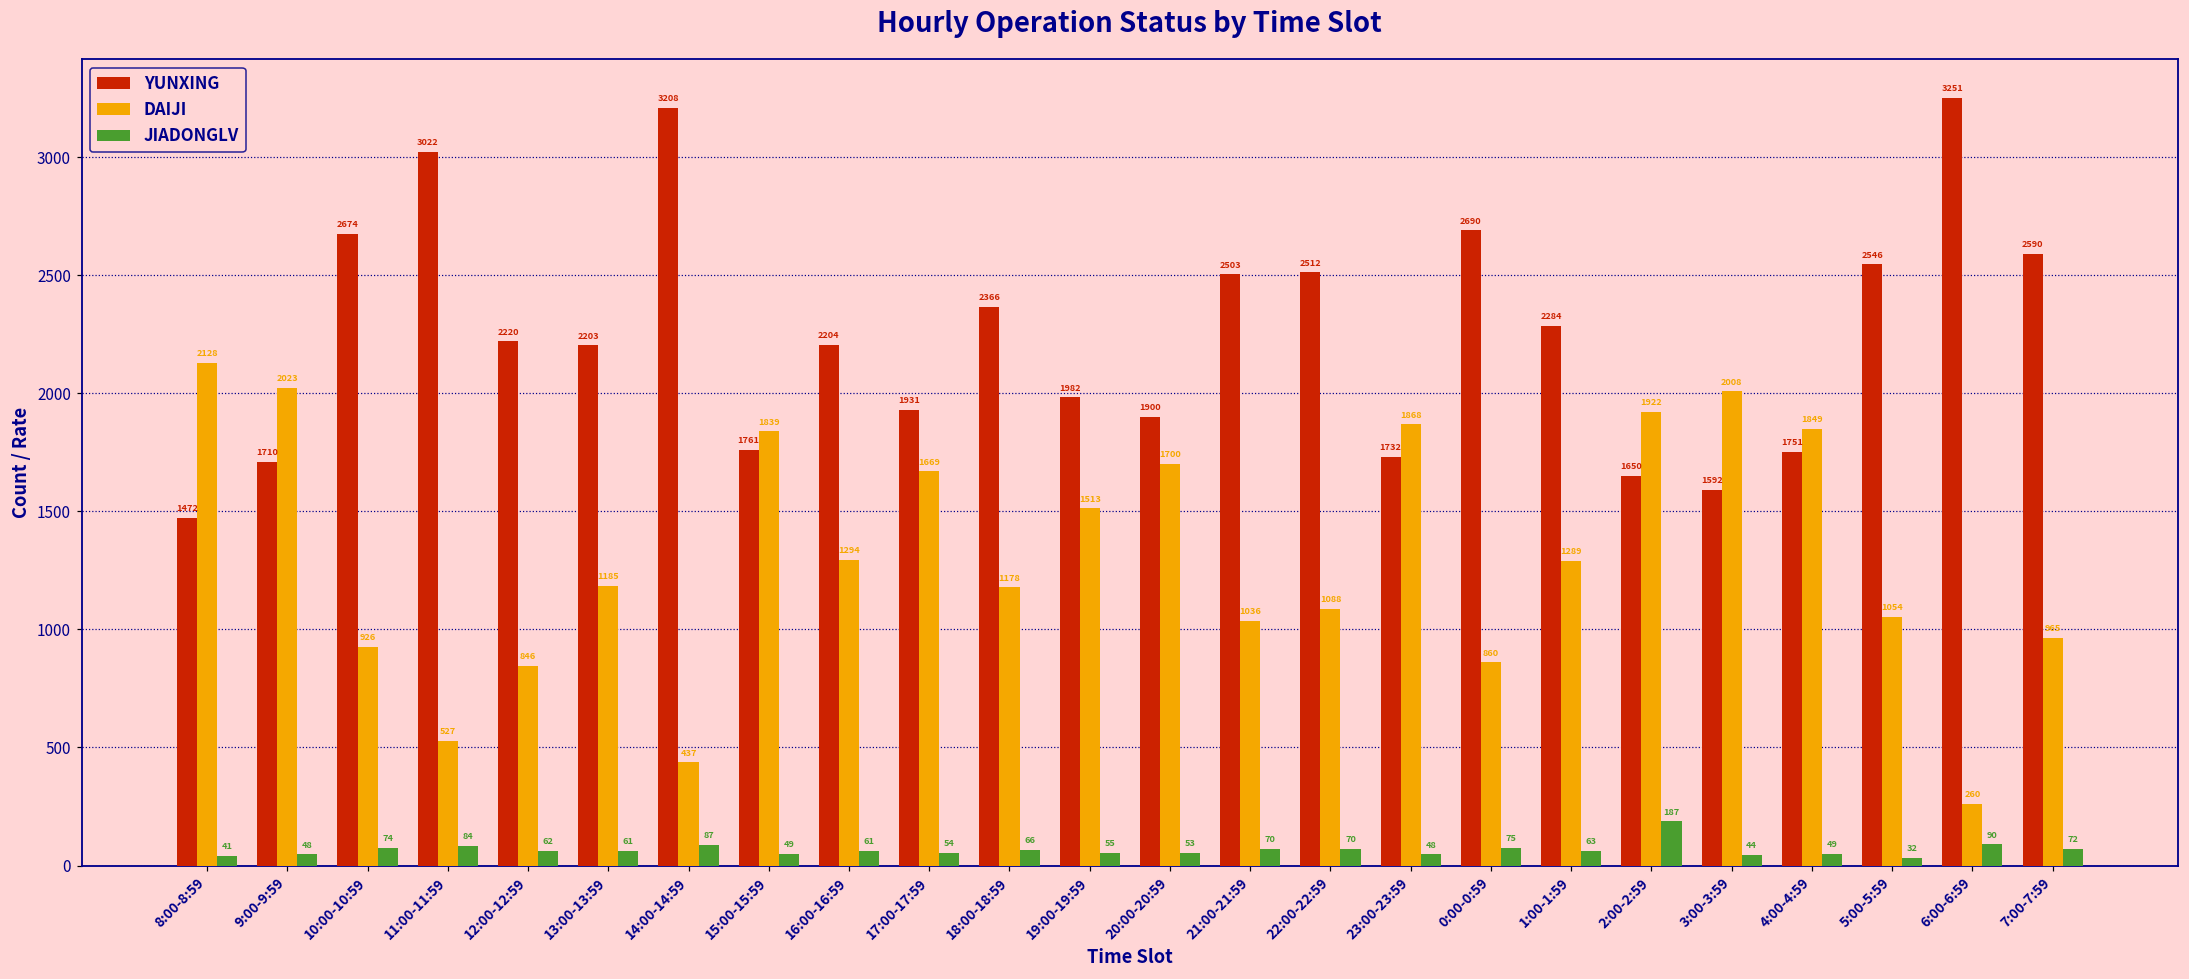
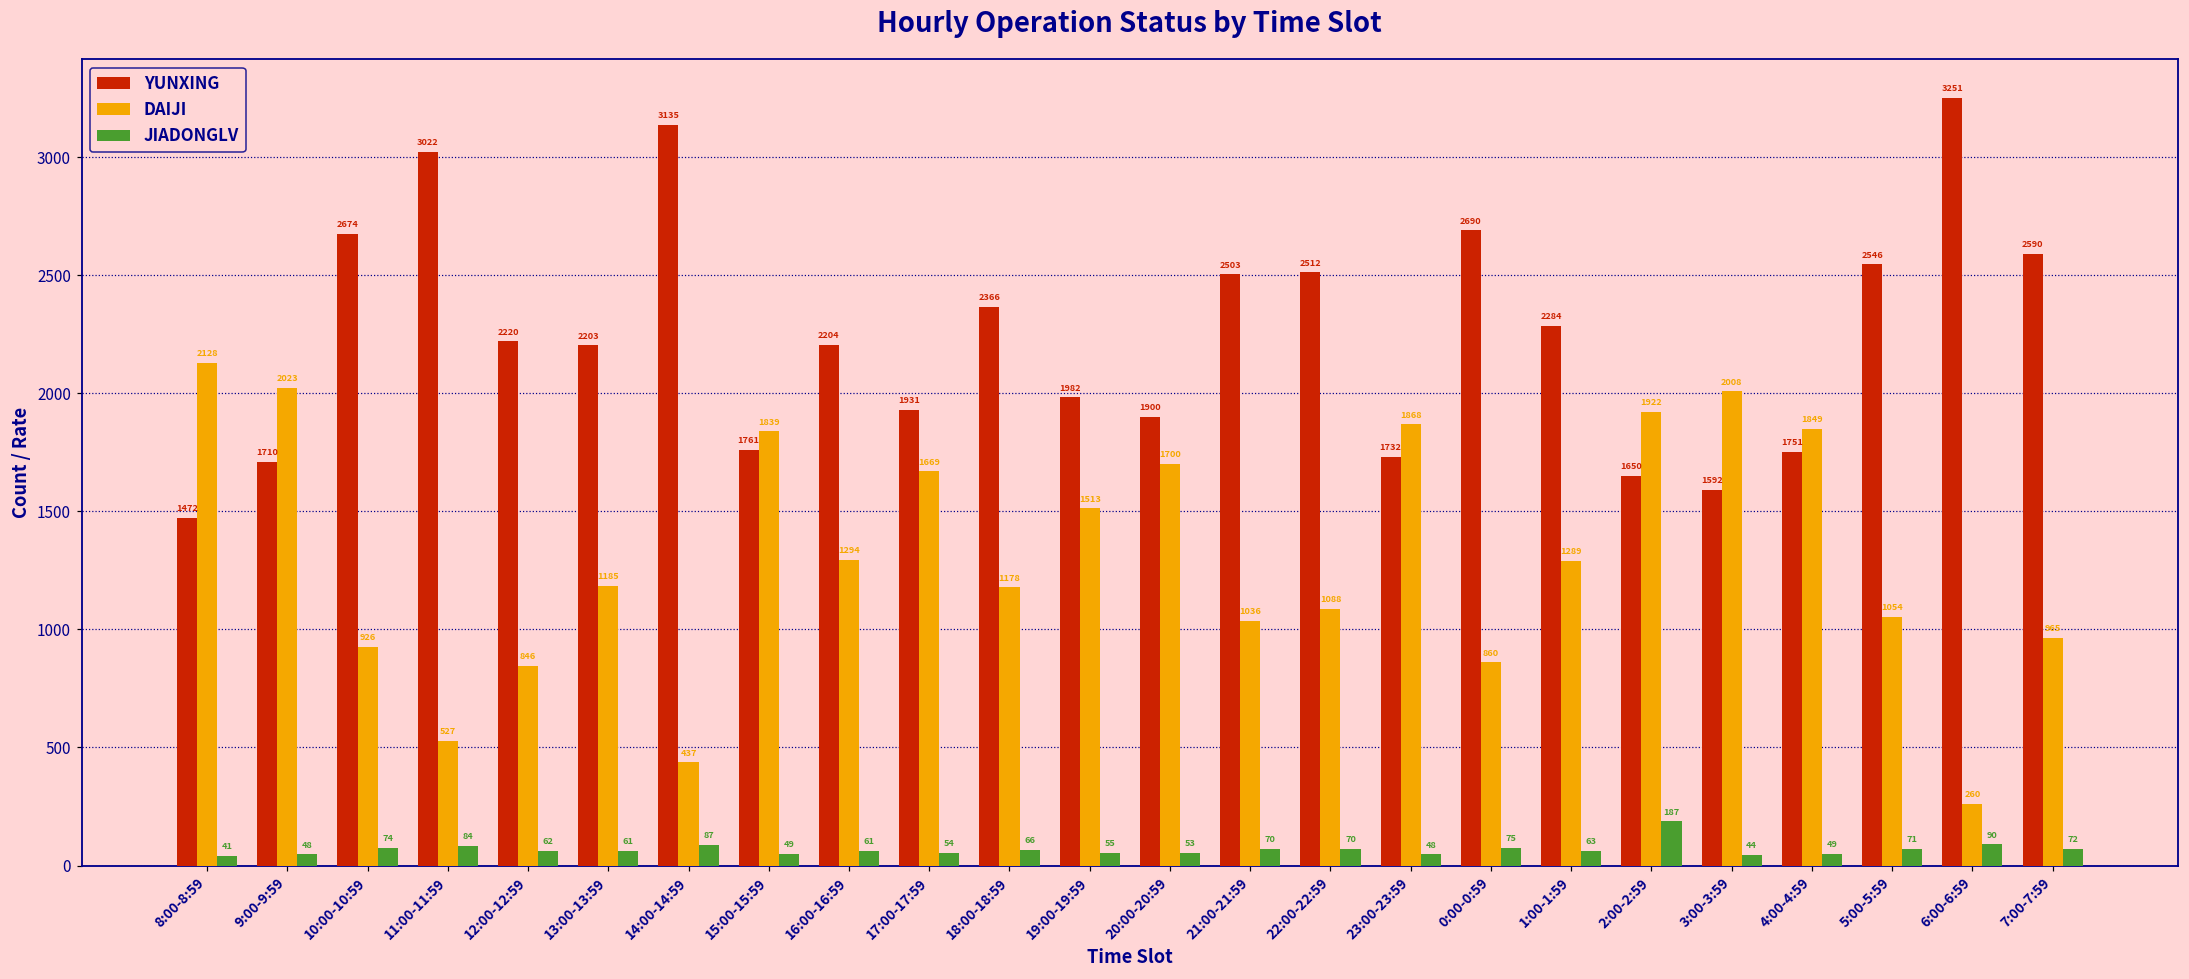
YUNXING, 14:00-14:59: 3208 -> 3135
JIADONGLV, 5:00-5:59: 32 -> 71
